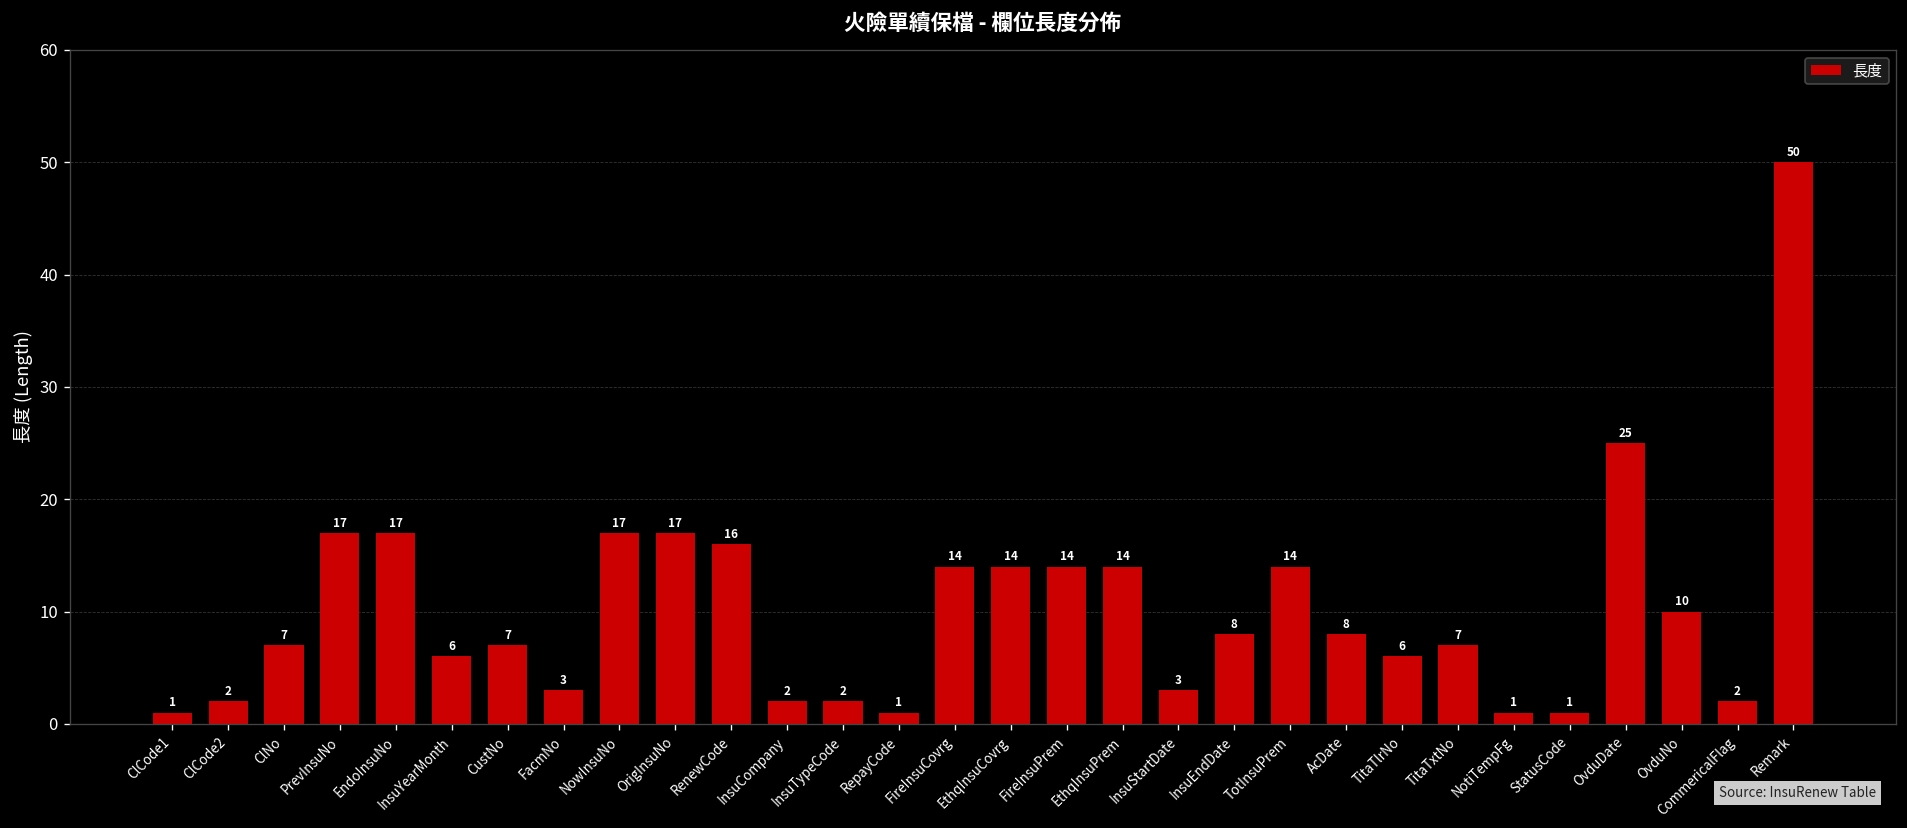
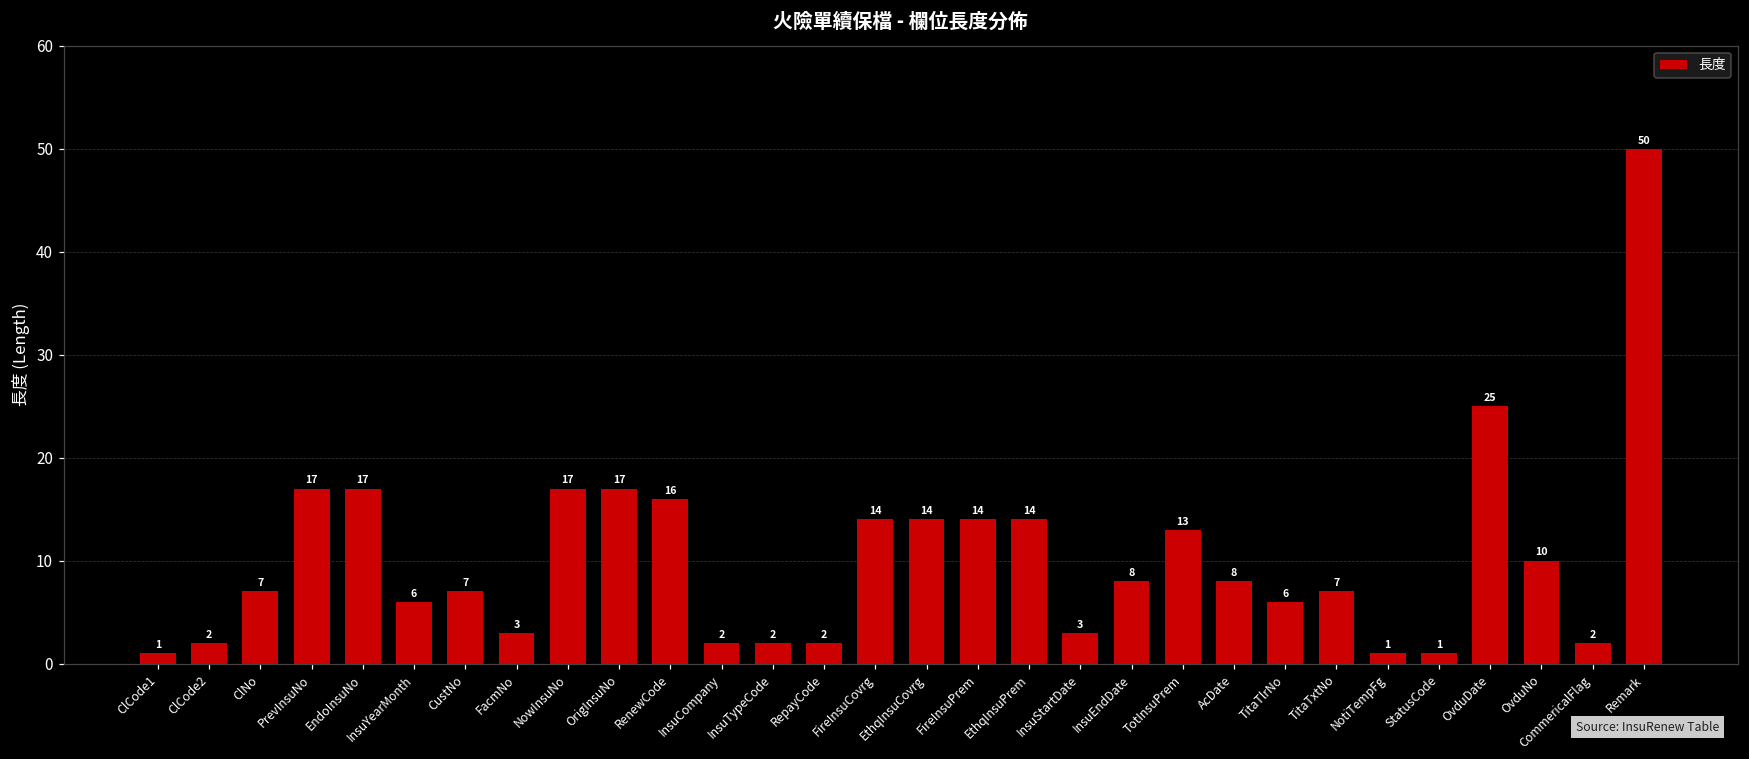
RepayCode: 1 -> 2
TotInsuPrem: 14 -> 13
